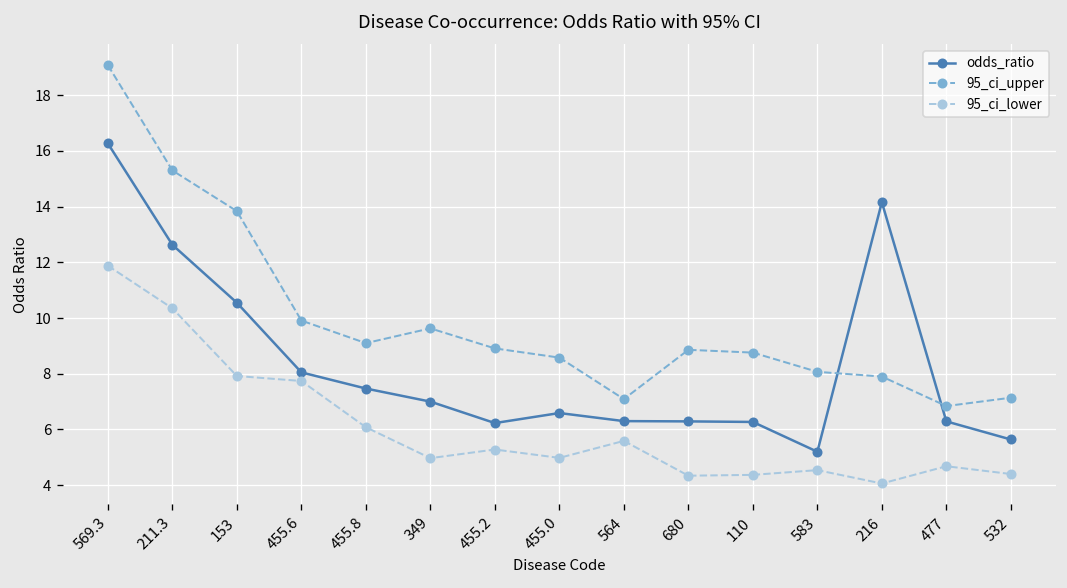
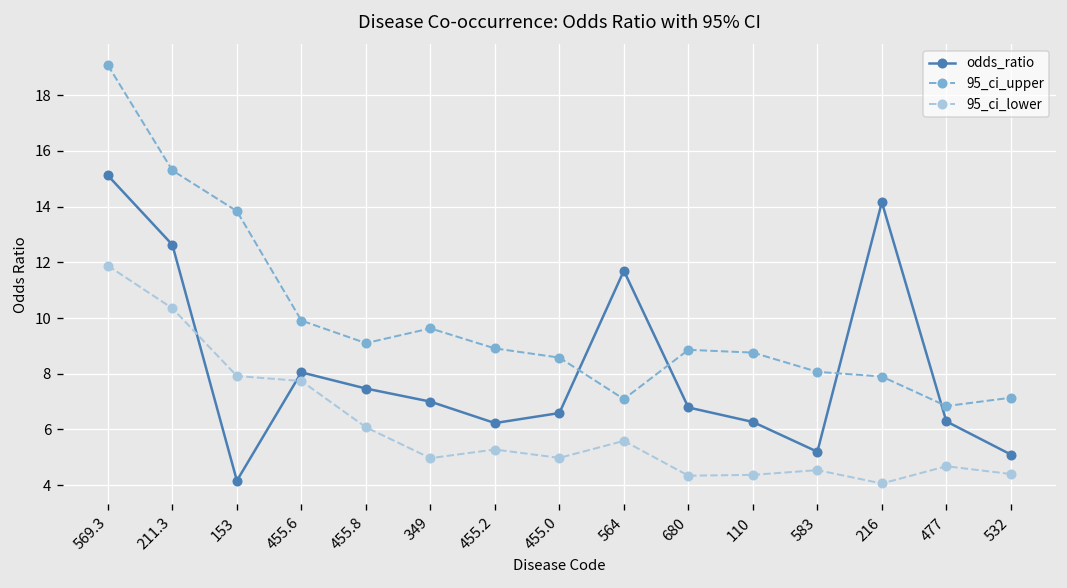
odds_ratio, 569.3: 16.3 -> 15.1
odds_ratio, 153: 10.6 -> 4.2
odds_ratio, 564: 6.3 -> 11.7
odds_ratio, 680: 6.3 -> 6.8
odds_ratio, 532: 5.6 -> 5.1
